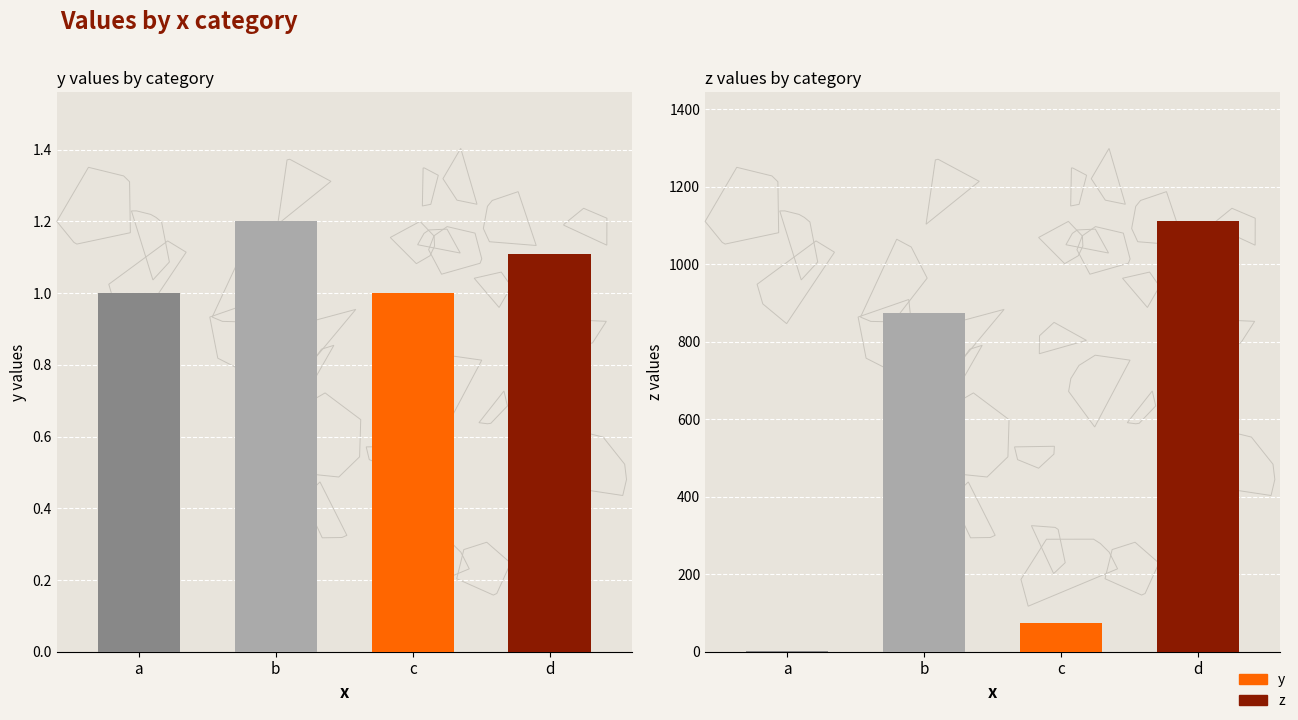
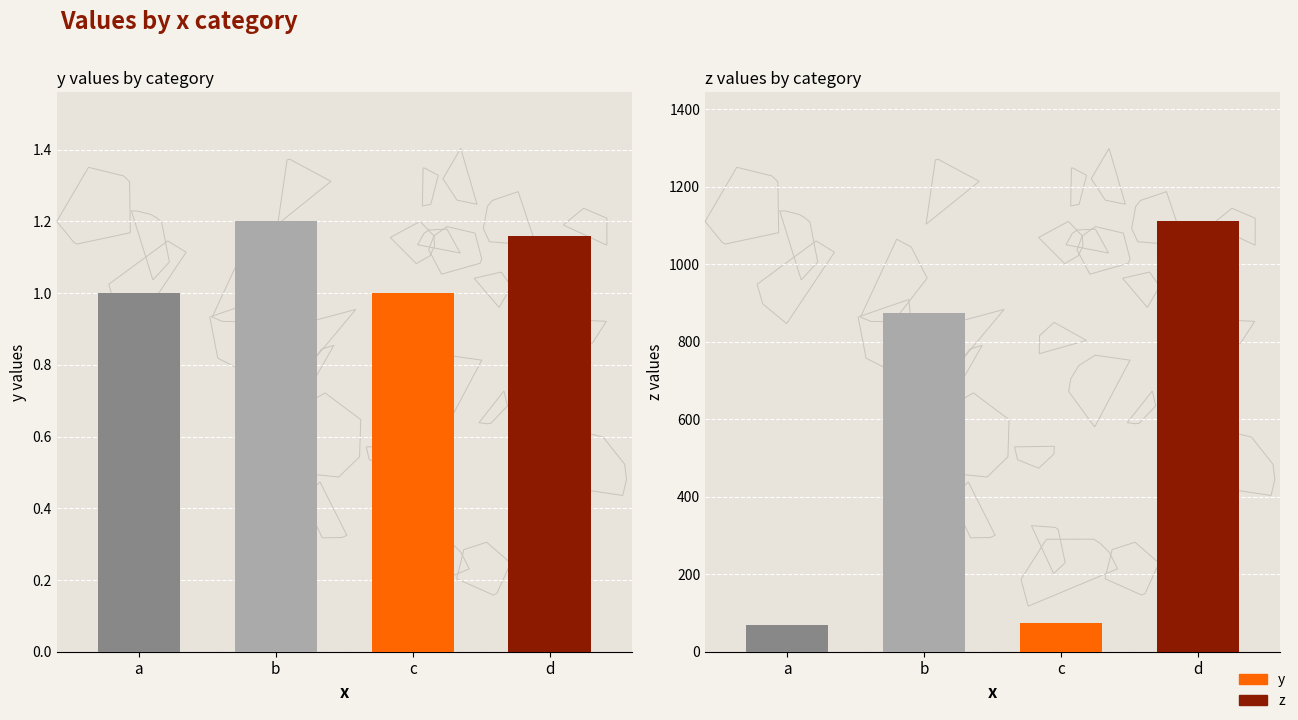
y values by category, d: 1.11 -> 1.16
z values by category, a: 0 -> 70
